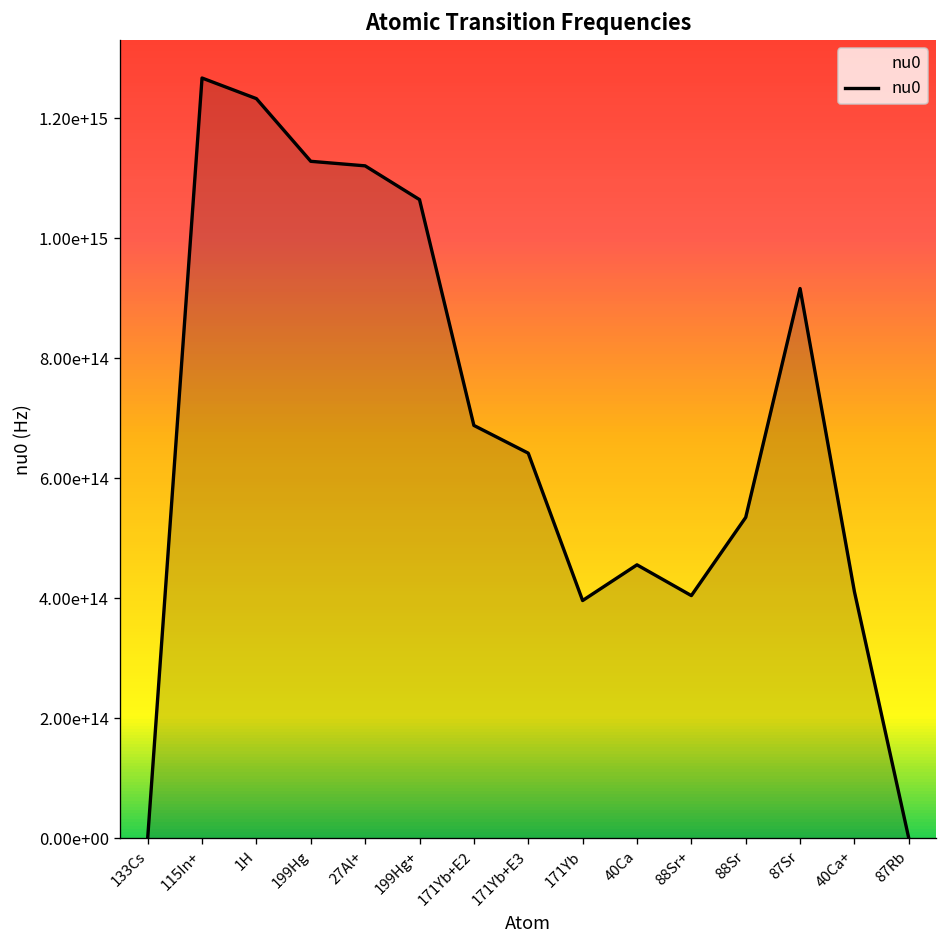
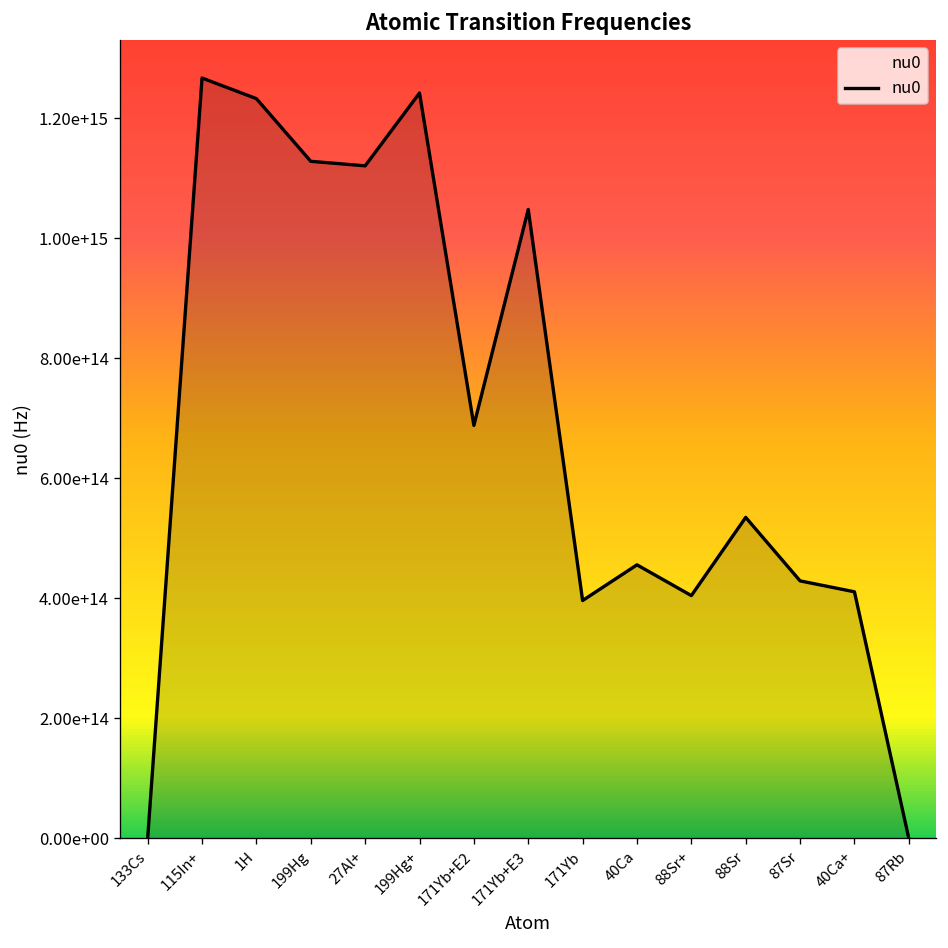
199Hg+: 1060000000000000 -> 1240000000000000
171Yb+E3: 640000000000000 -> 1050000000000000
87Sr: 920000000000000 -> 430000000000000
